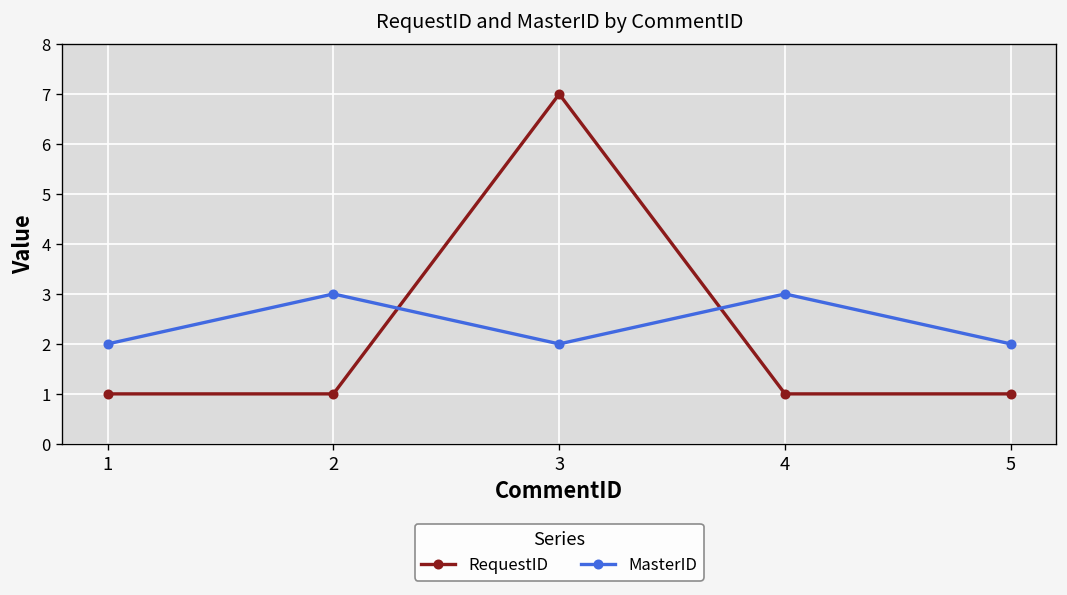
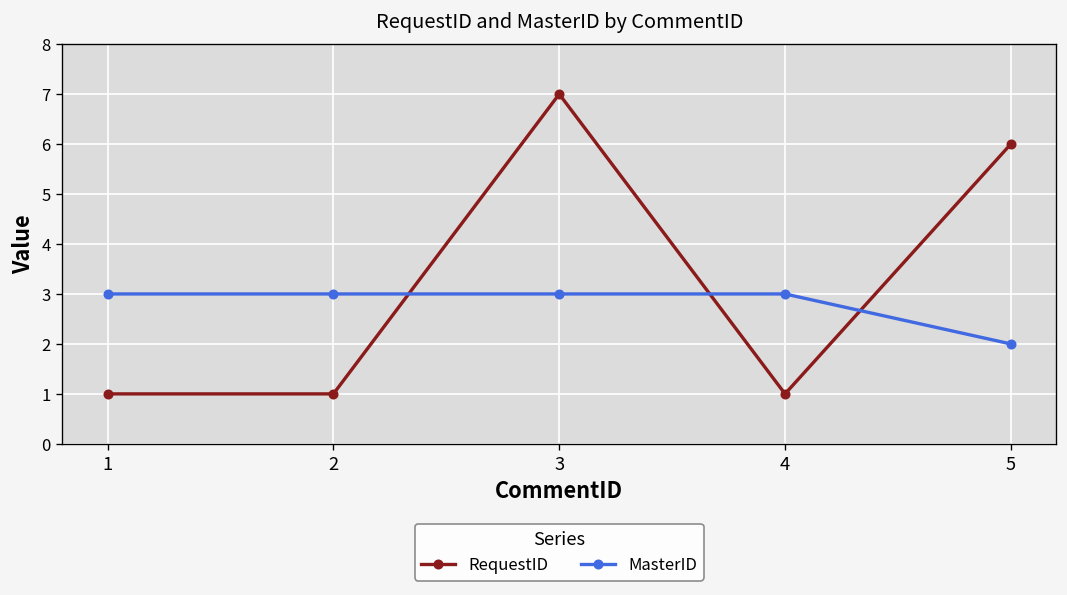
MasterID, 1: 2 -> 3
MasterID, 3: 2 -> 3
RequestID, 5: 1 -> 6
